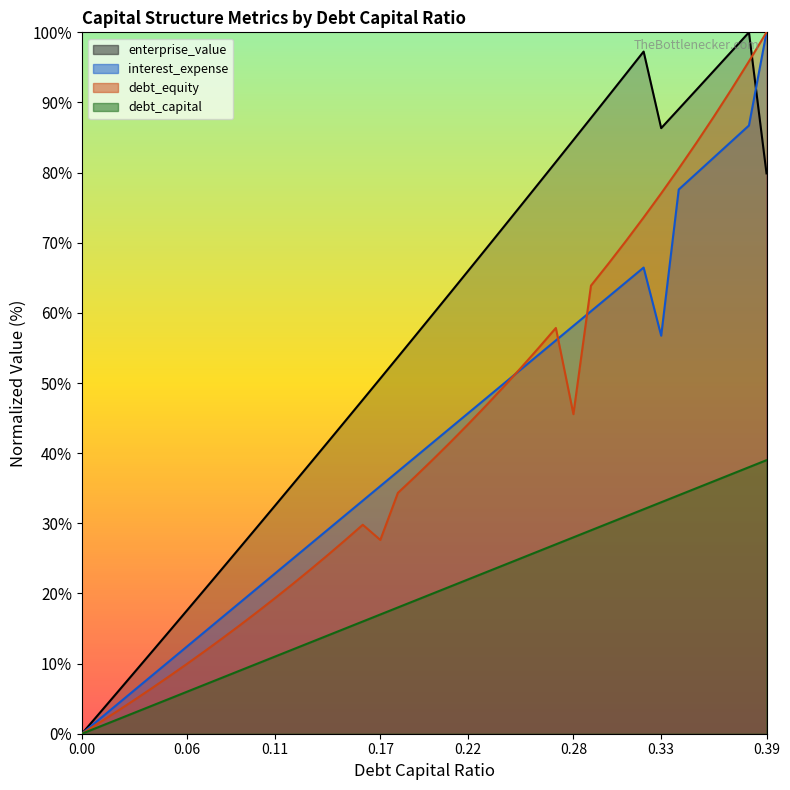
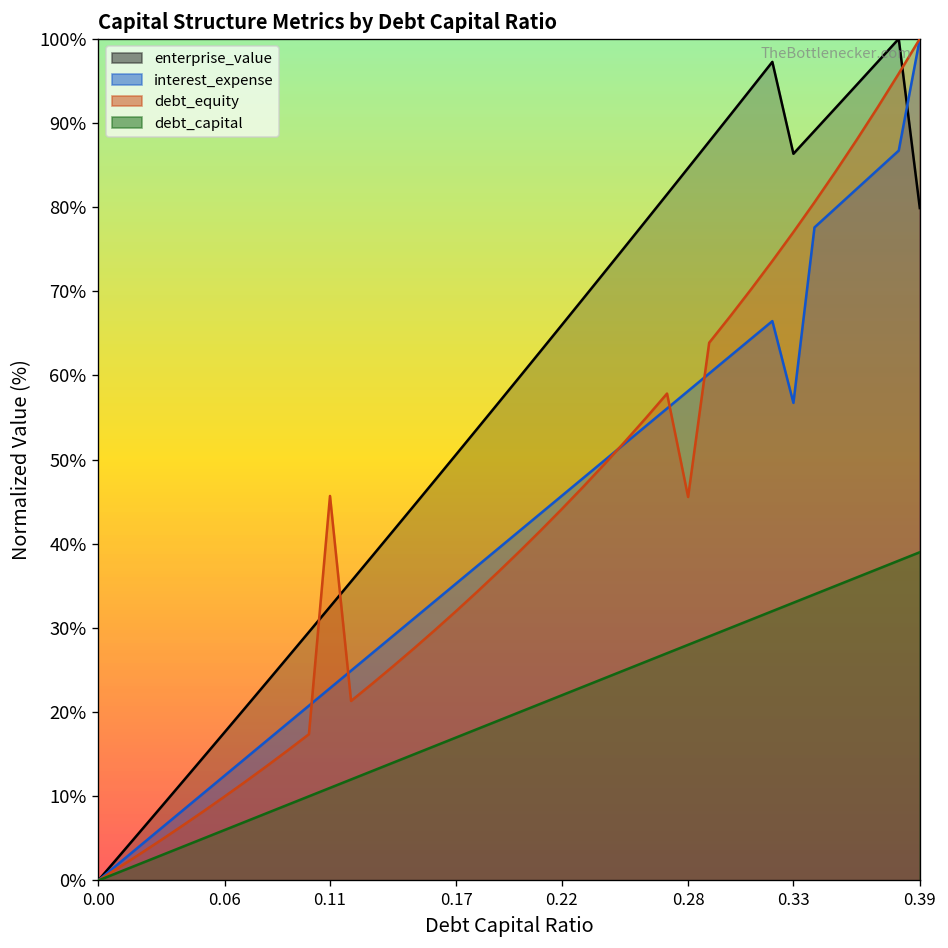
debt_equity, 0.11: 19% -> 46%
debt_equity, 0.17: 28% -> 32%
